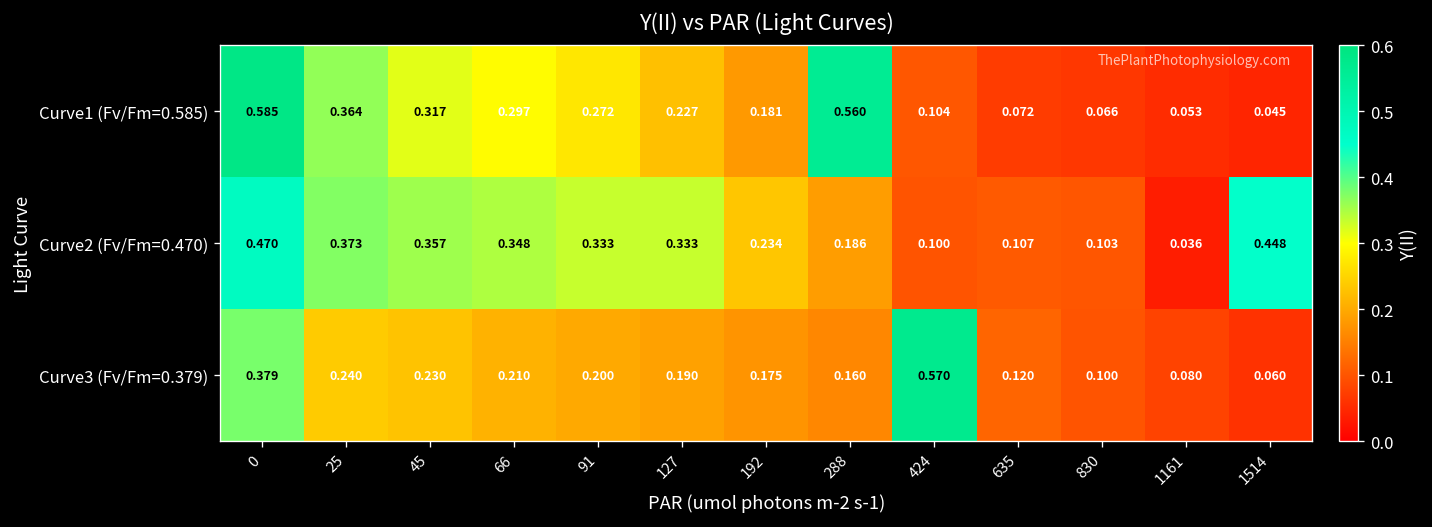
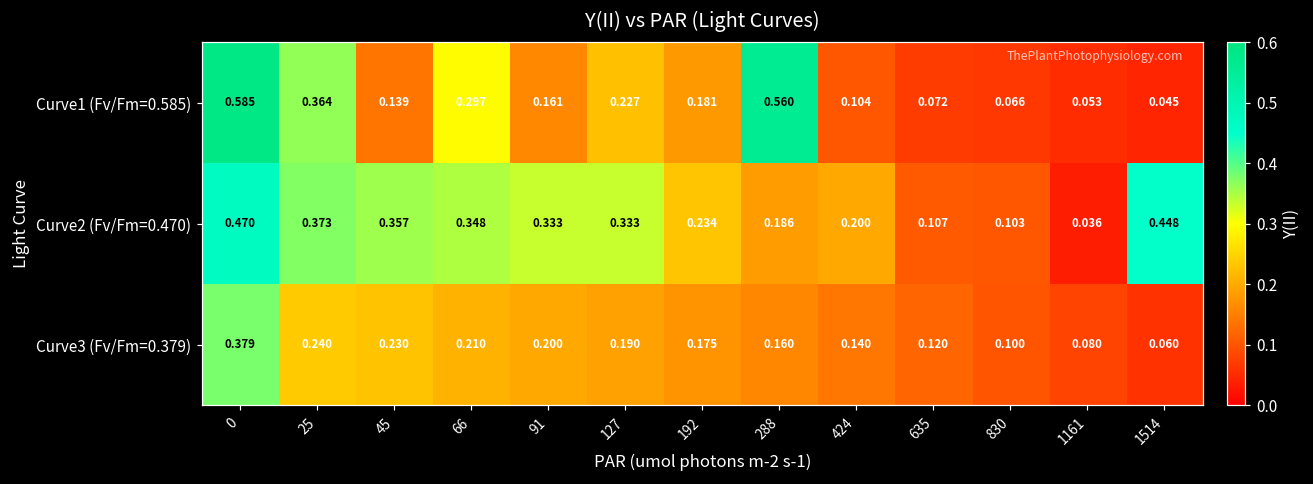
Curve1 (Fv/Fm=0.585), 45: 0.317 -> 0.139
Curve1 (Fv/Fm=0.585), 91: 0.272 -> 0.161
Curve2 (Fv/Fm=0.470), 424: 0.100 -> 0.200
Curve3 (Fv/Fm=0.379), 424: 0.570 -> 0.140
